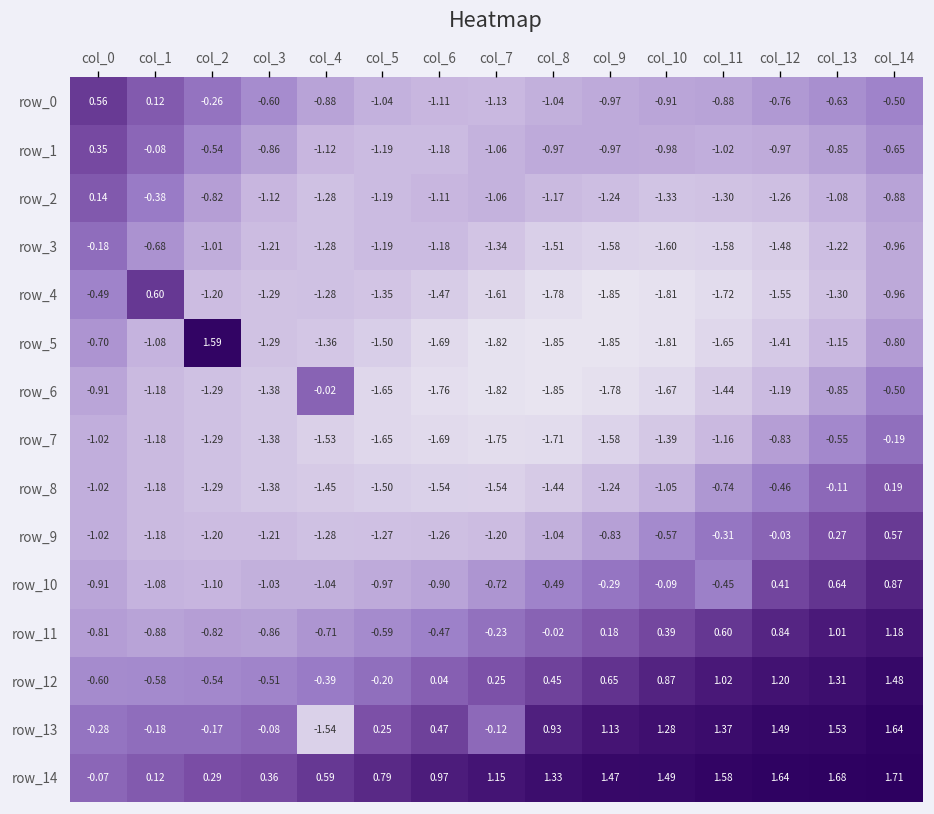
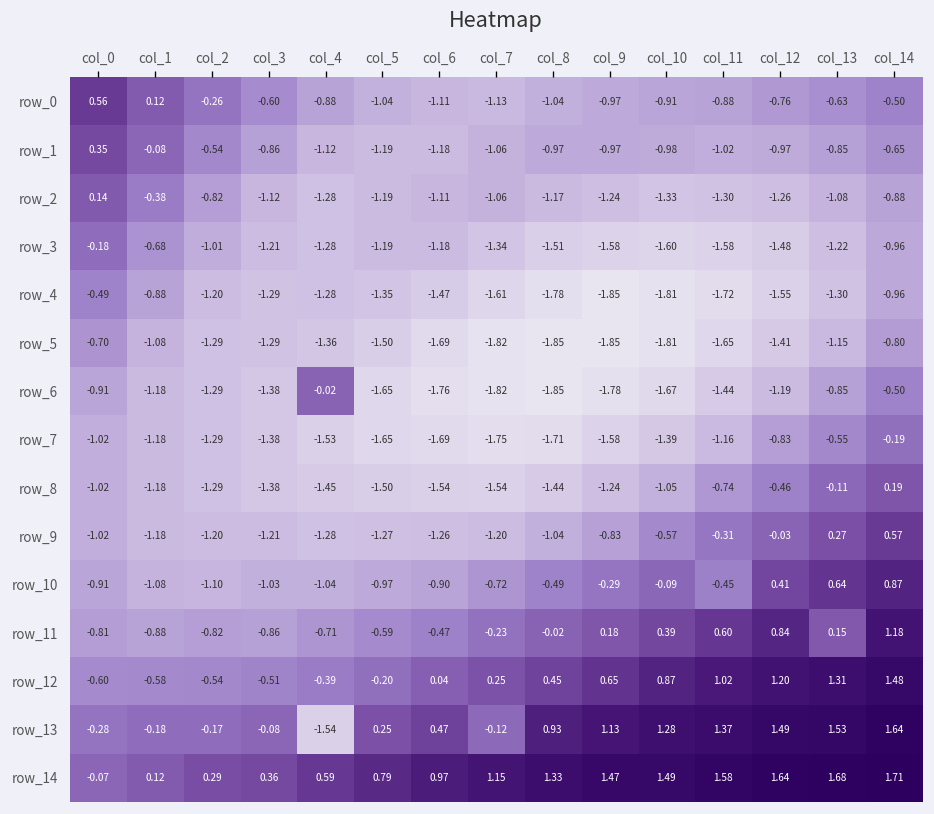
row_4, col_1: 0.60 -> -0.88
row_5, col_2: 1.59 -> -1.29
row_11, col_13: 1.01 -> 0.15
